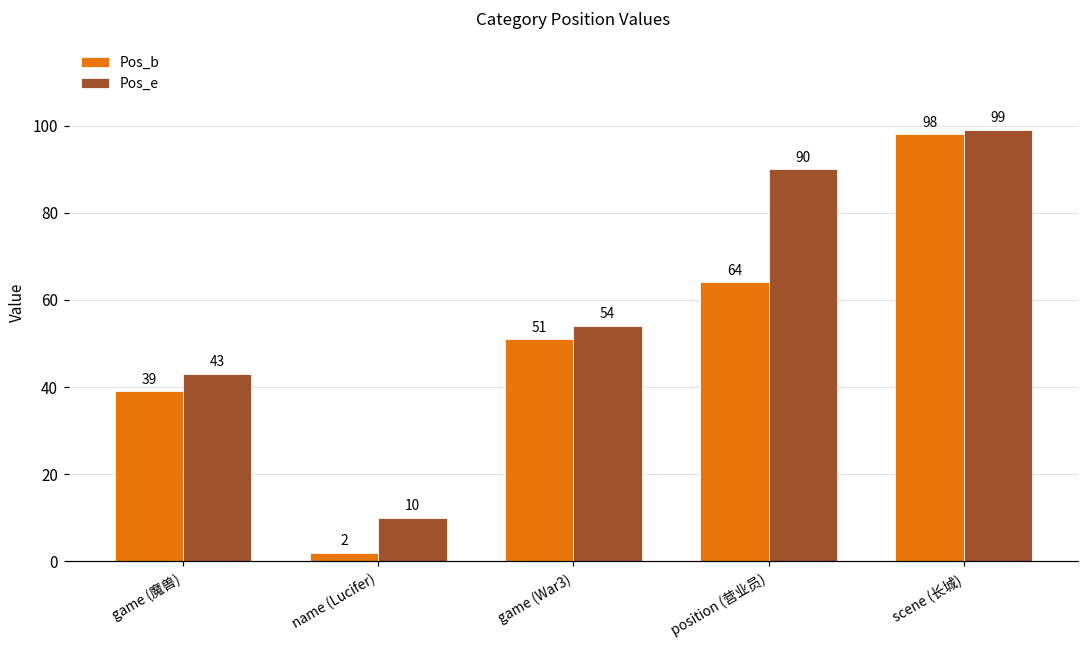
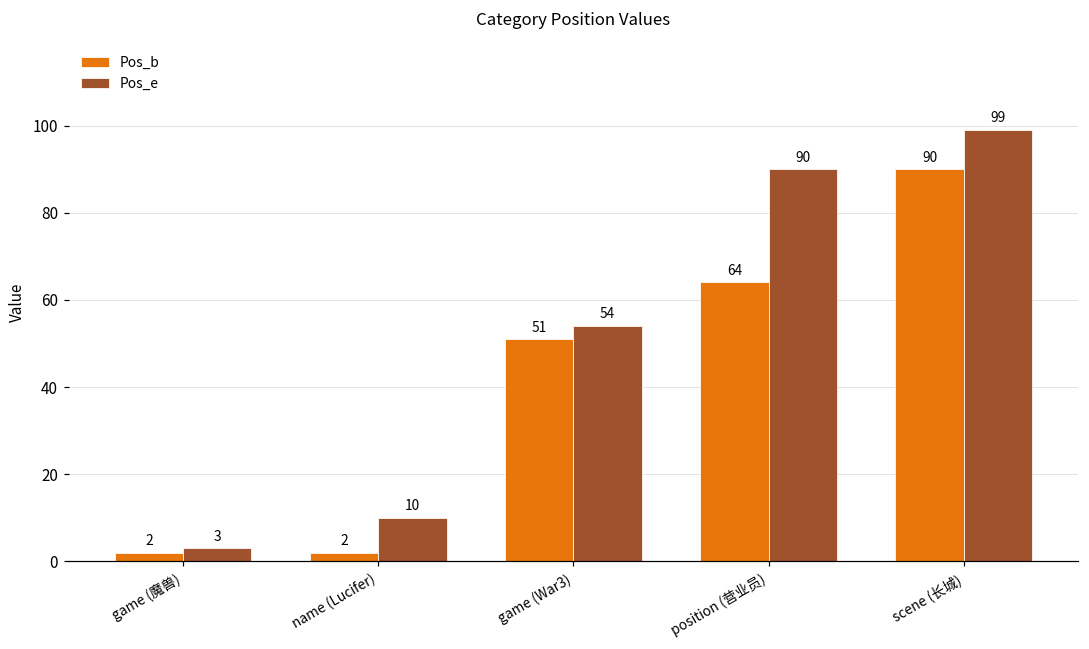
Pos_b, game (魔兽): 39 -> 2
Pos_e, game (魔兽): 43 -> 3
Pos_b, scene (长城): 98 -> 90
